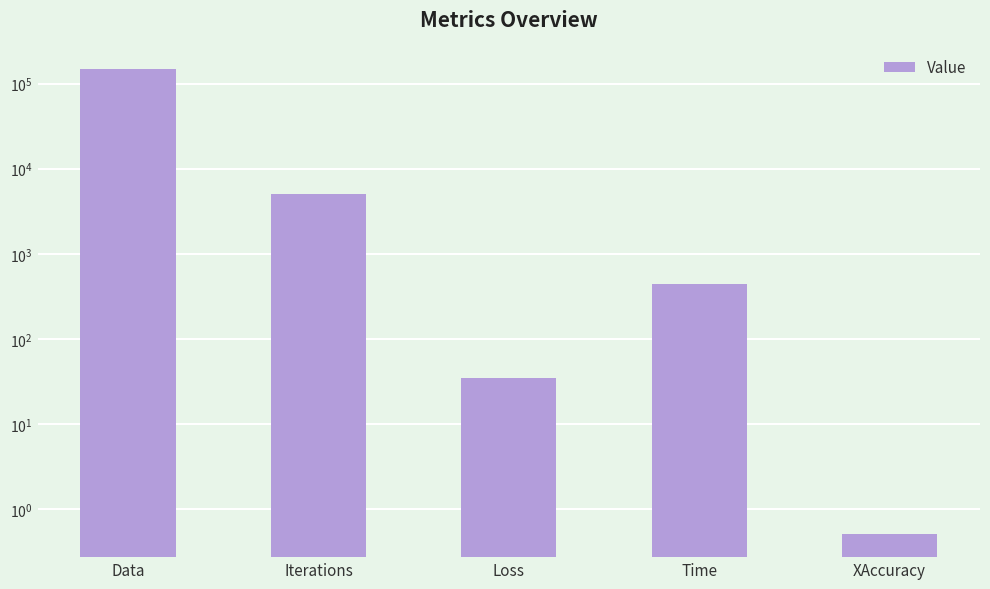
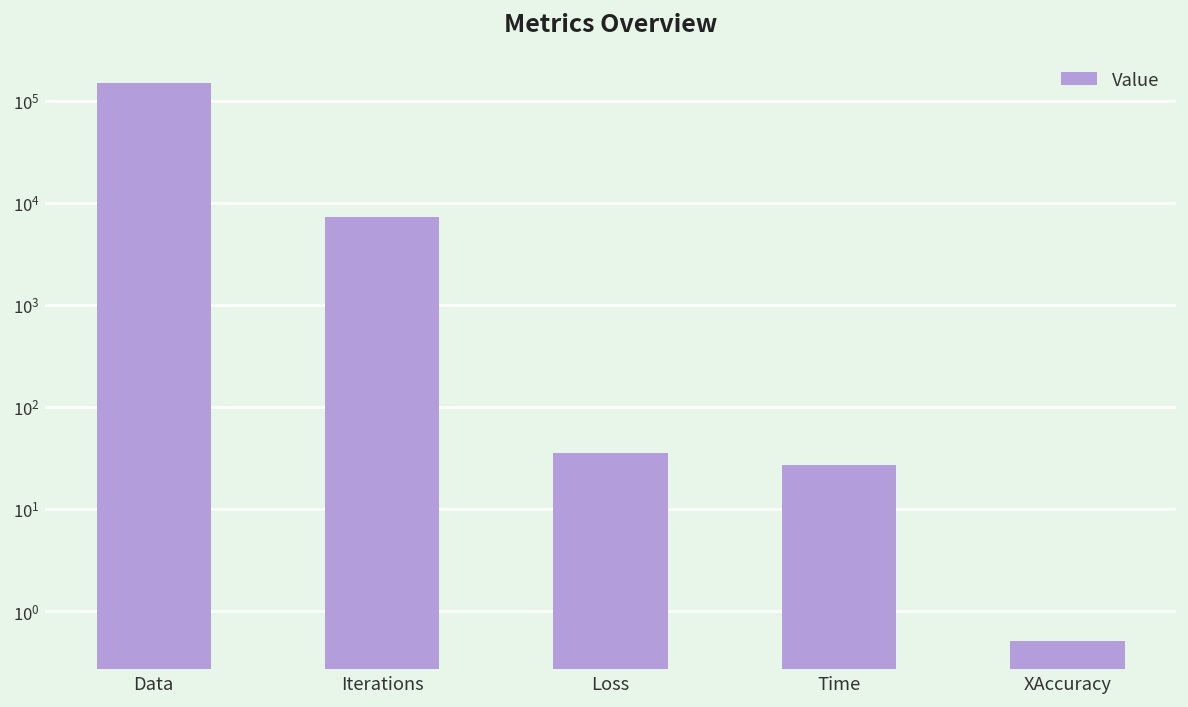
Iterations: 5000 -> 7000
Time: 400 -> 27
